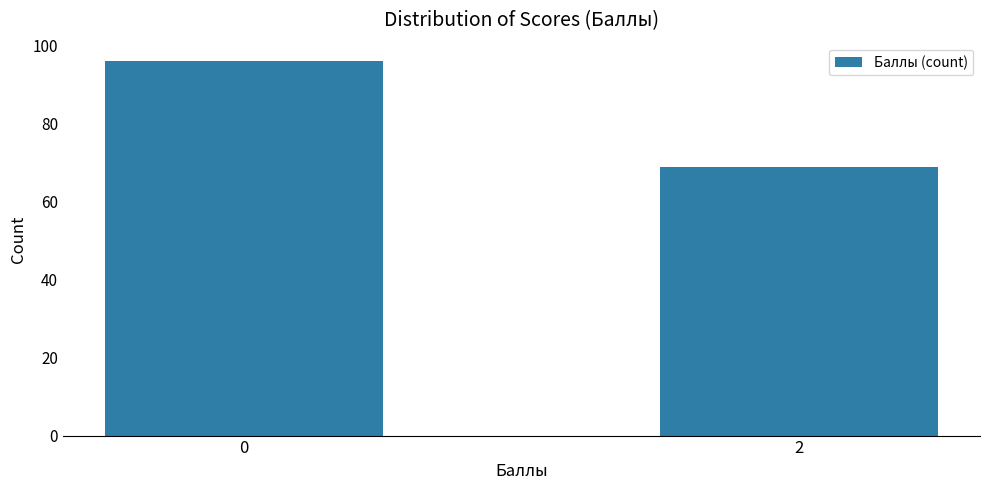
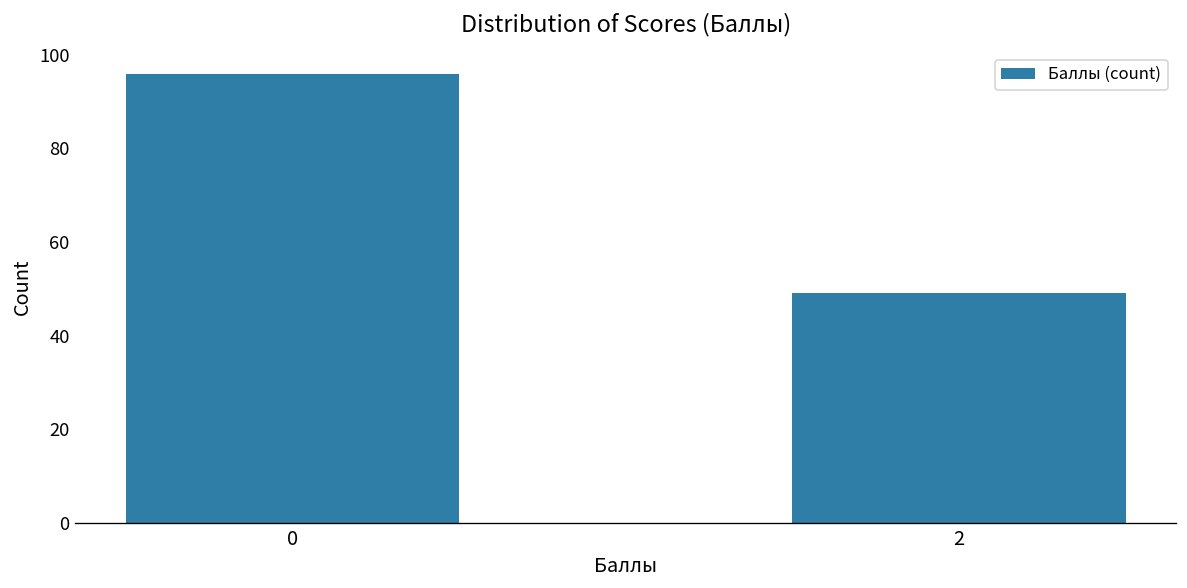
2: 69 -> 49
